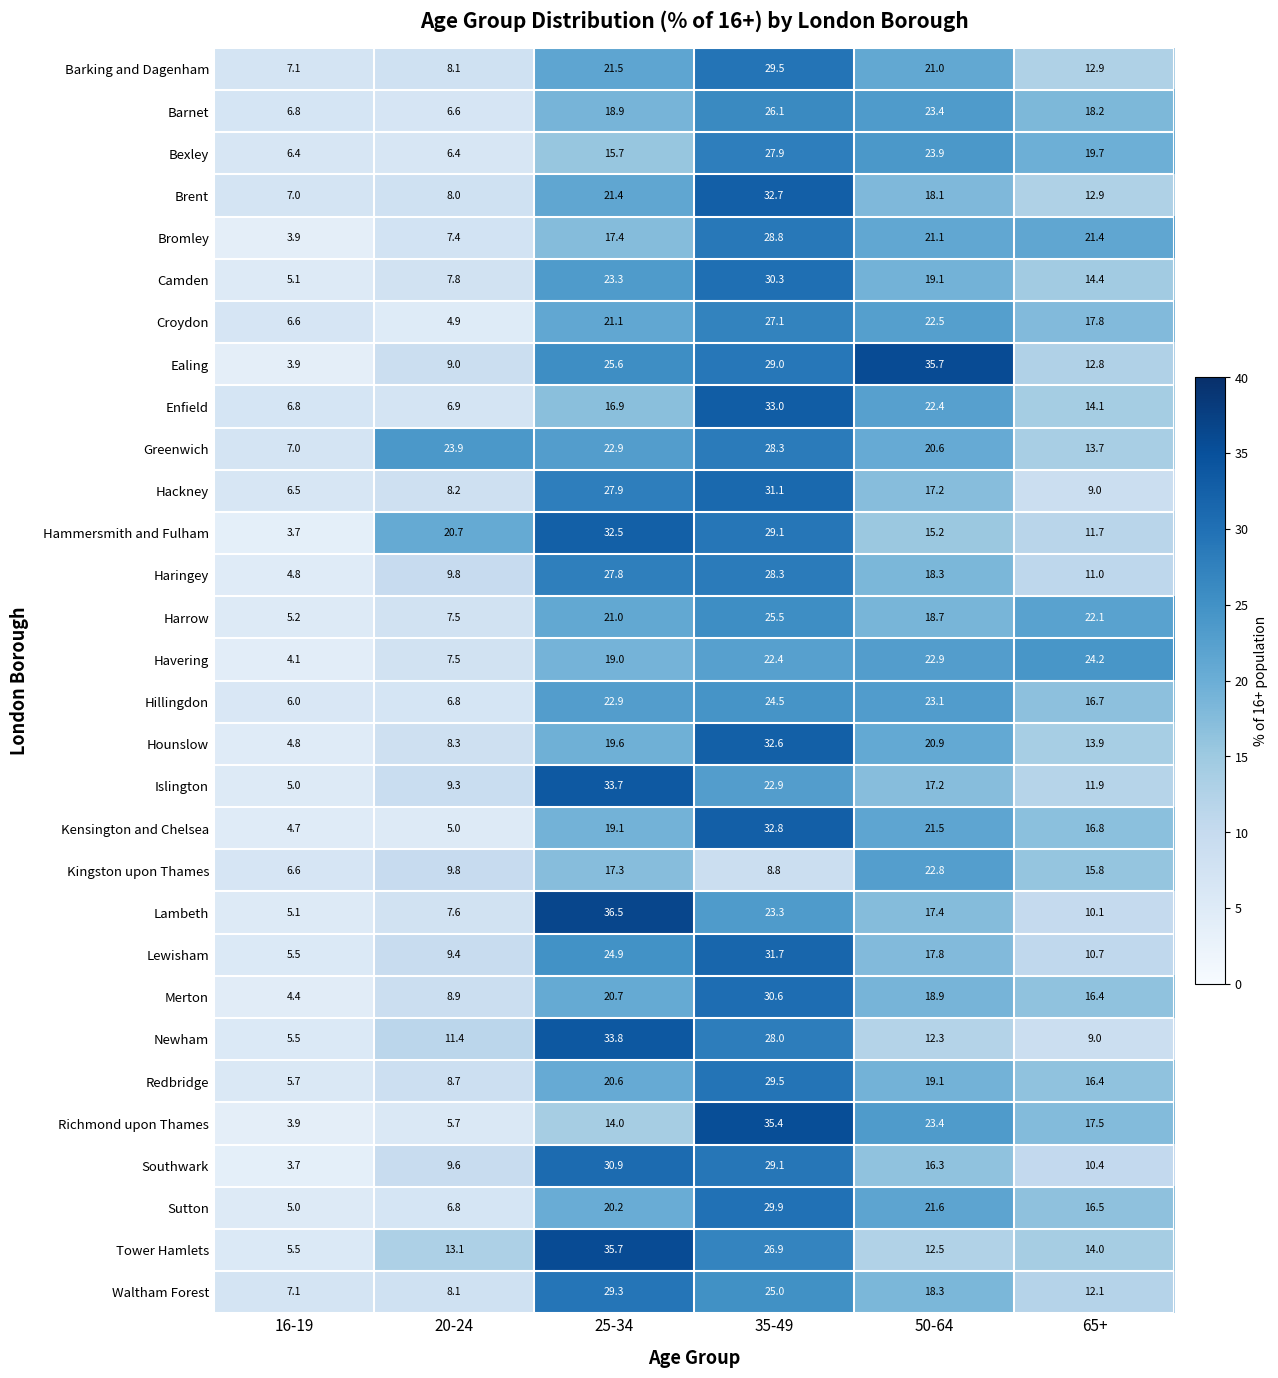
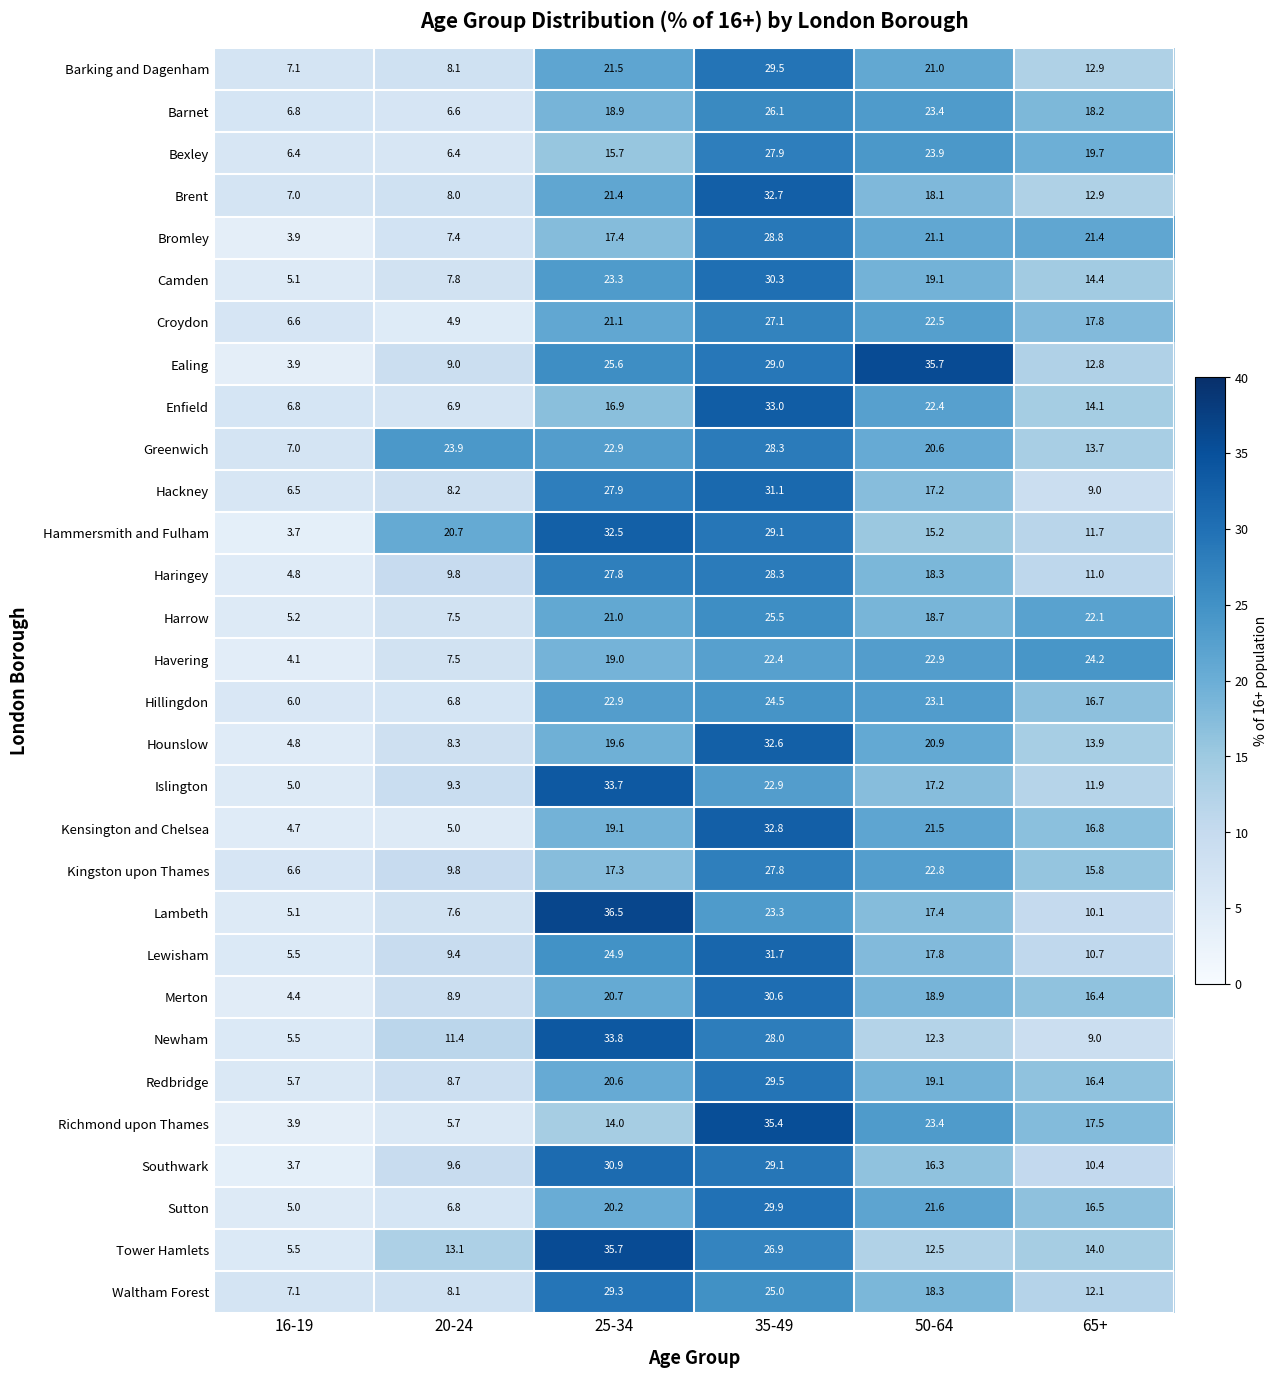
Kingston upon Thames, 35-49: 8.8 -> 27.8
